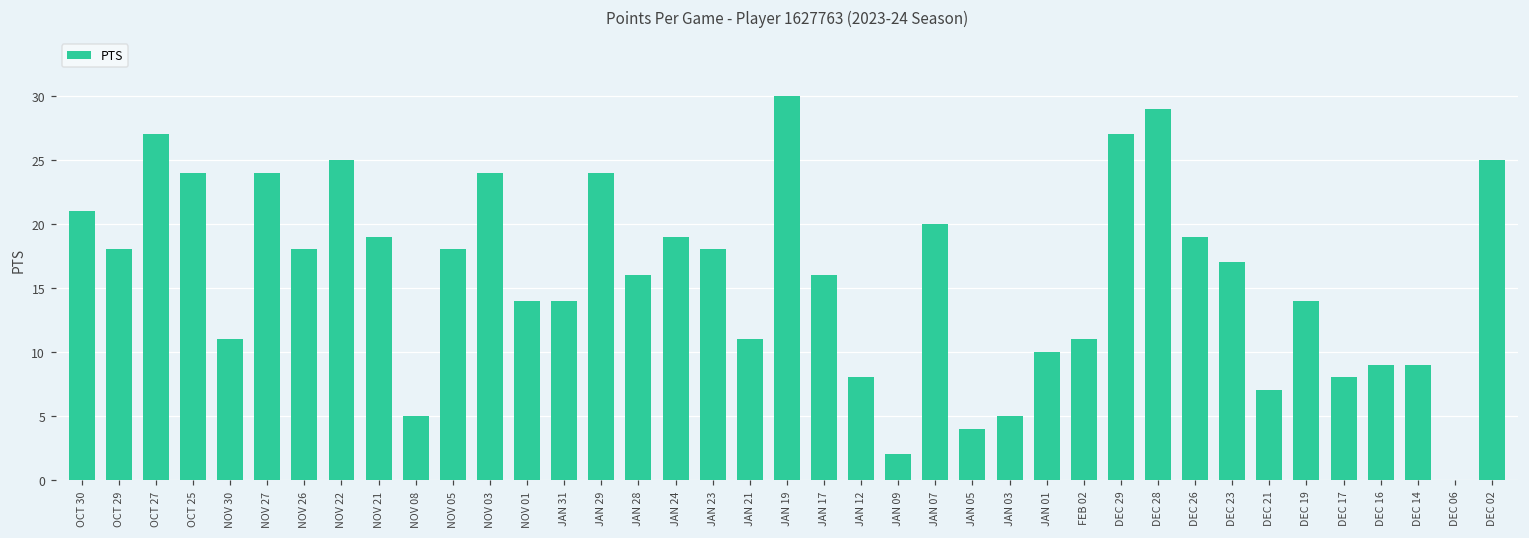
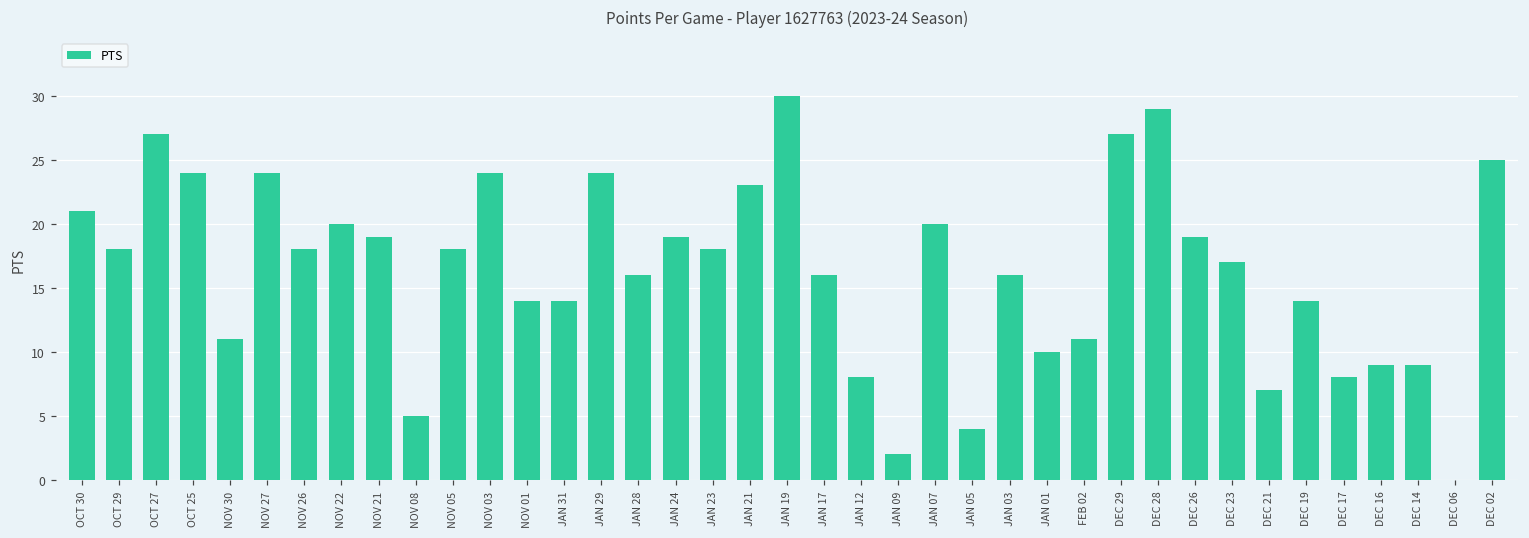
NOV 22: 25 -> 20
JAN 21: 11 -> 23
JAN 03: 5 -> 16
